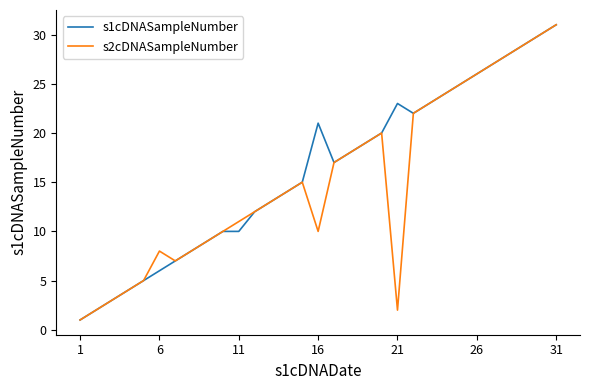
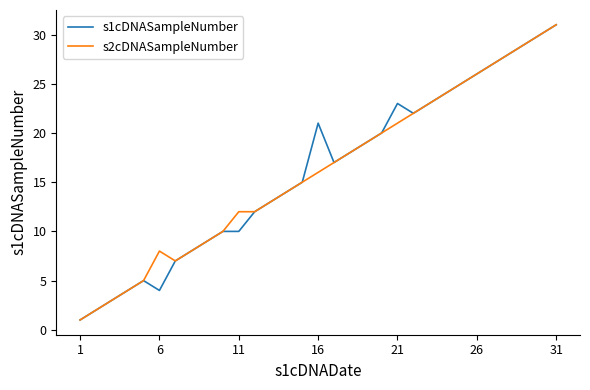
s1cDNASampleNumber, 6: 6 -> 4
s2cDNASampleNumber, 11: 11 -> 12
s2cDNASampleNumber, 16: 10 -> 16
s2cDNASampleNumber, 21: 2 -> 21
